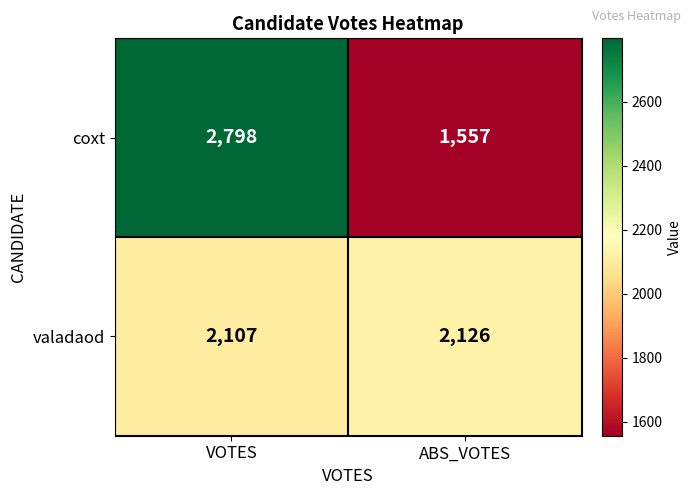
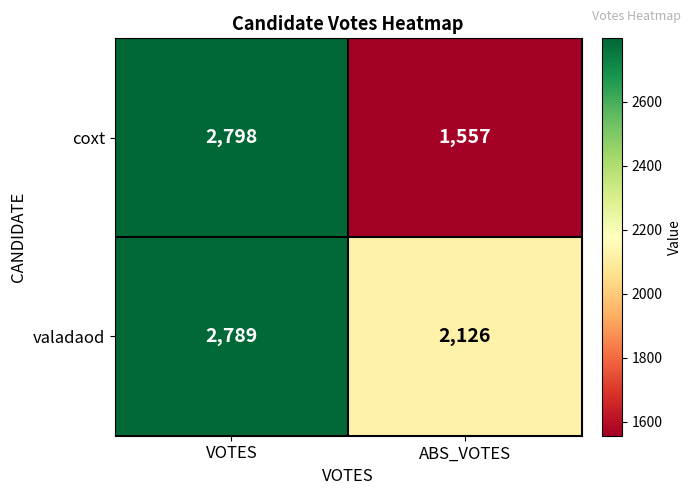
valadaod, VOTES: 2,107 -> 2,789
